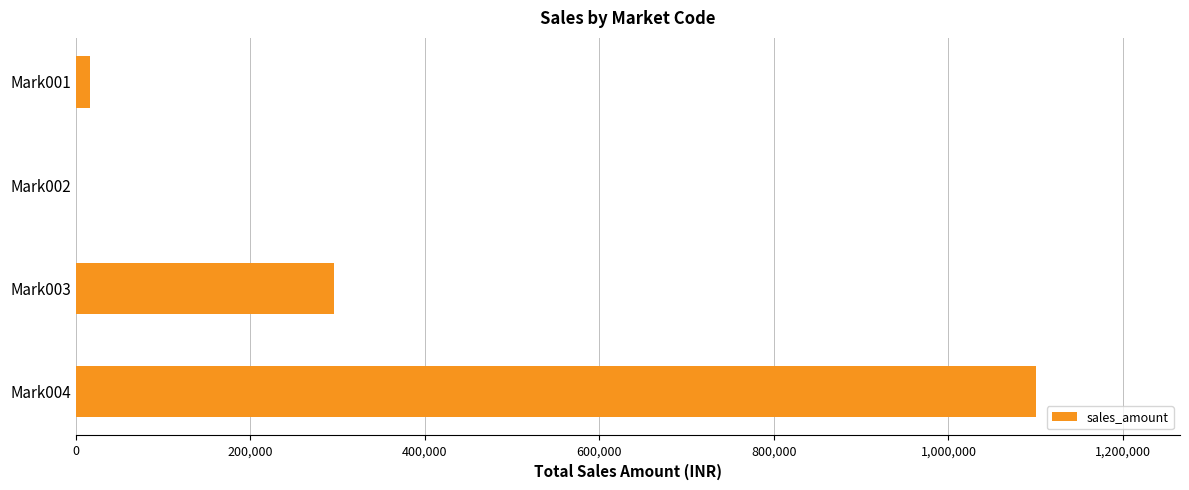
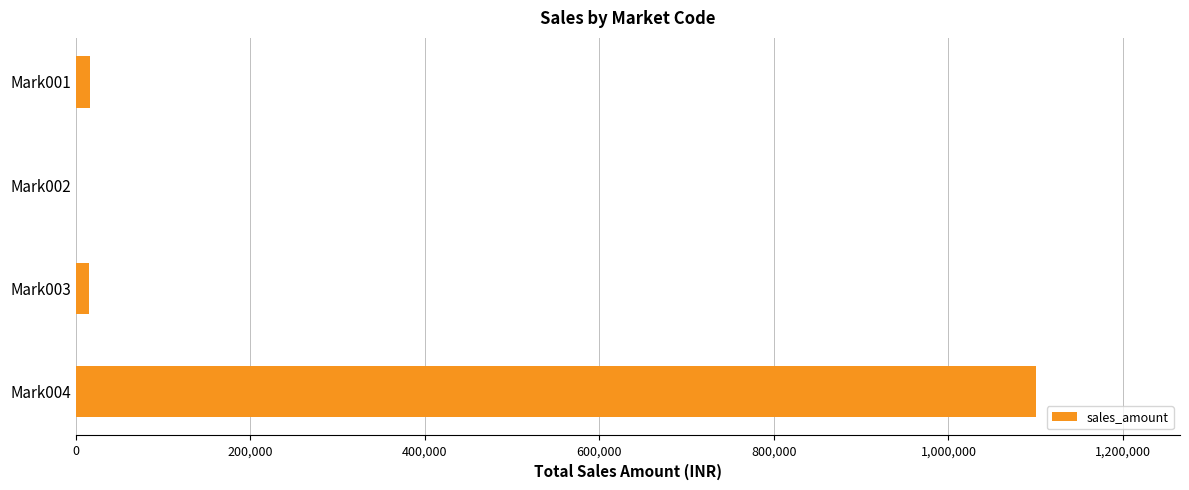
Mark003: 300,000 -> 20,000
